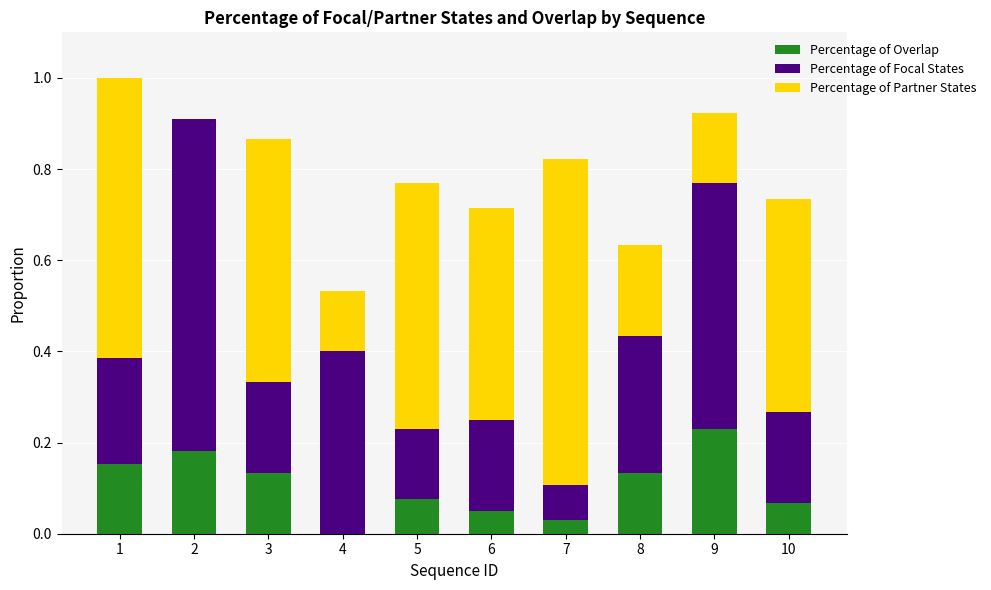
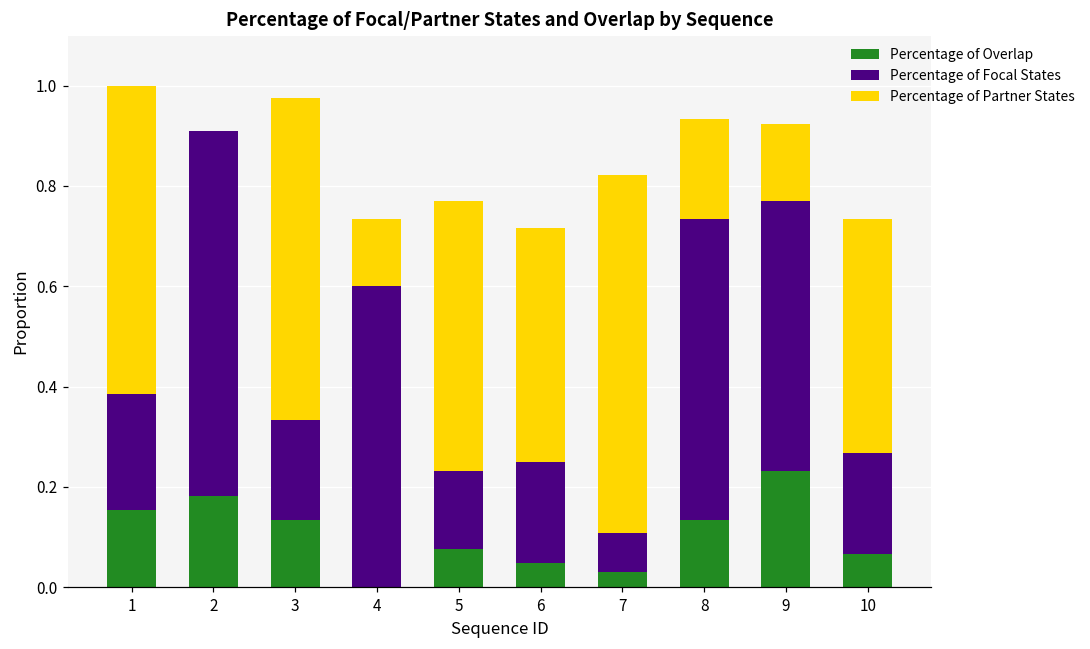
Percentage of Partner States, 3: 0.53 -> 0.64
Percentage of Focal States, 4: 0.4 -> 0.6
Percentage of Focal States, 8: 0.3 -> 0.6
